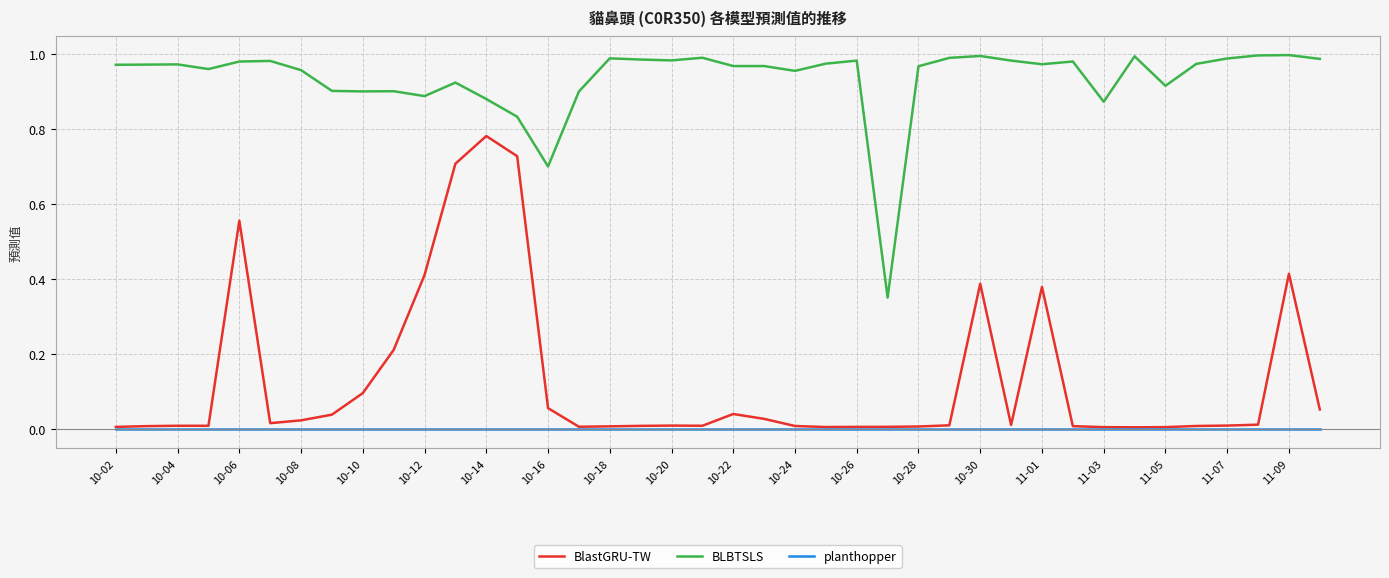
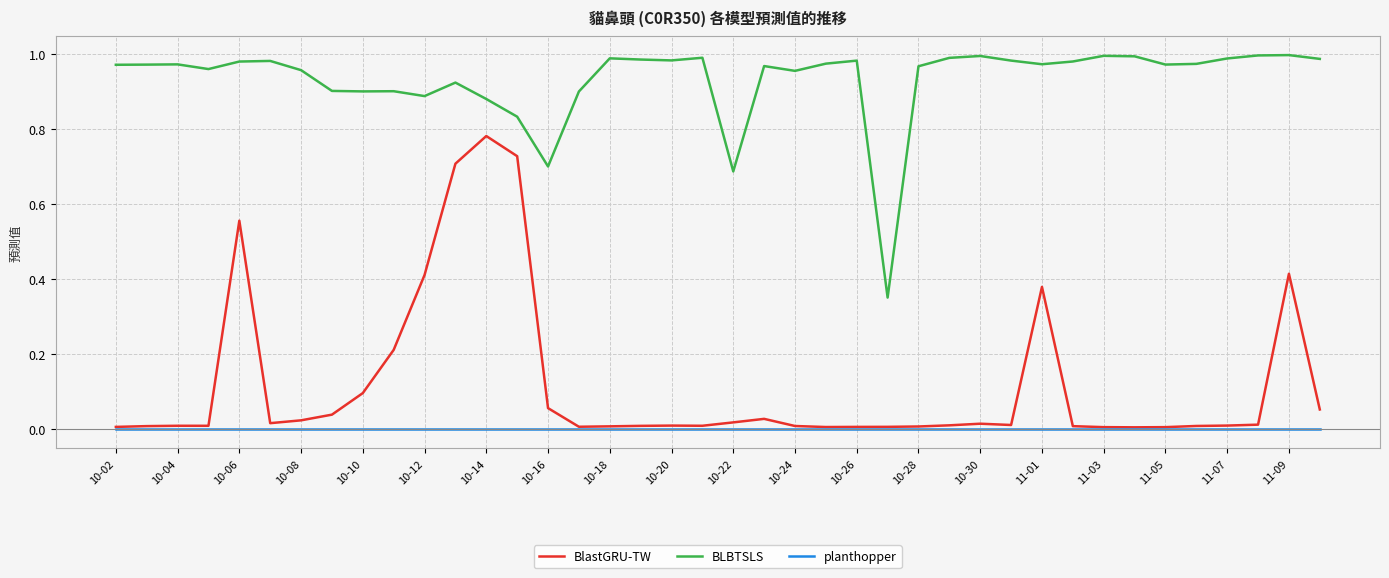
BlastGRU-TW, 10-22: 0.04 -> 0.02
BLBTSLS, 10-22: 0.97 -> 0.69
BlastGRU-TW, 10-30: 0.39 -> 0.02
BLBTSLS, 11-03: 0.87 -> 0.99
BLBTSLS, 11-05: 0.91 -> 0.97
